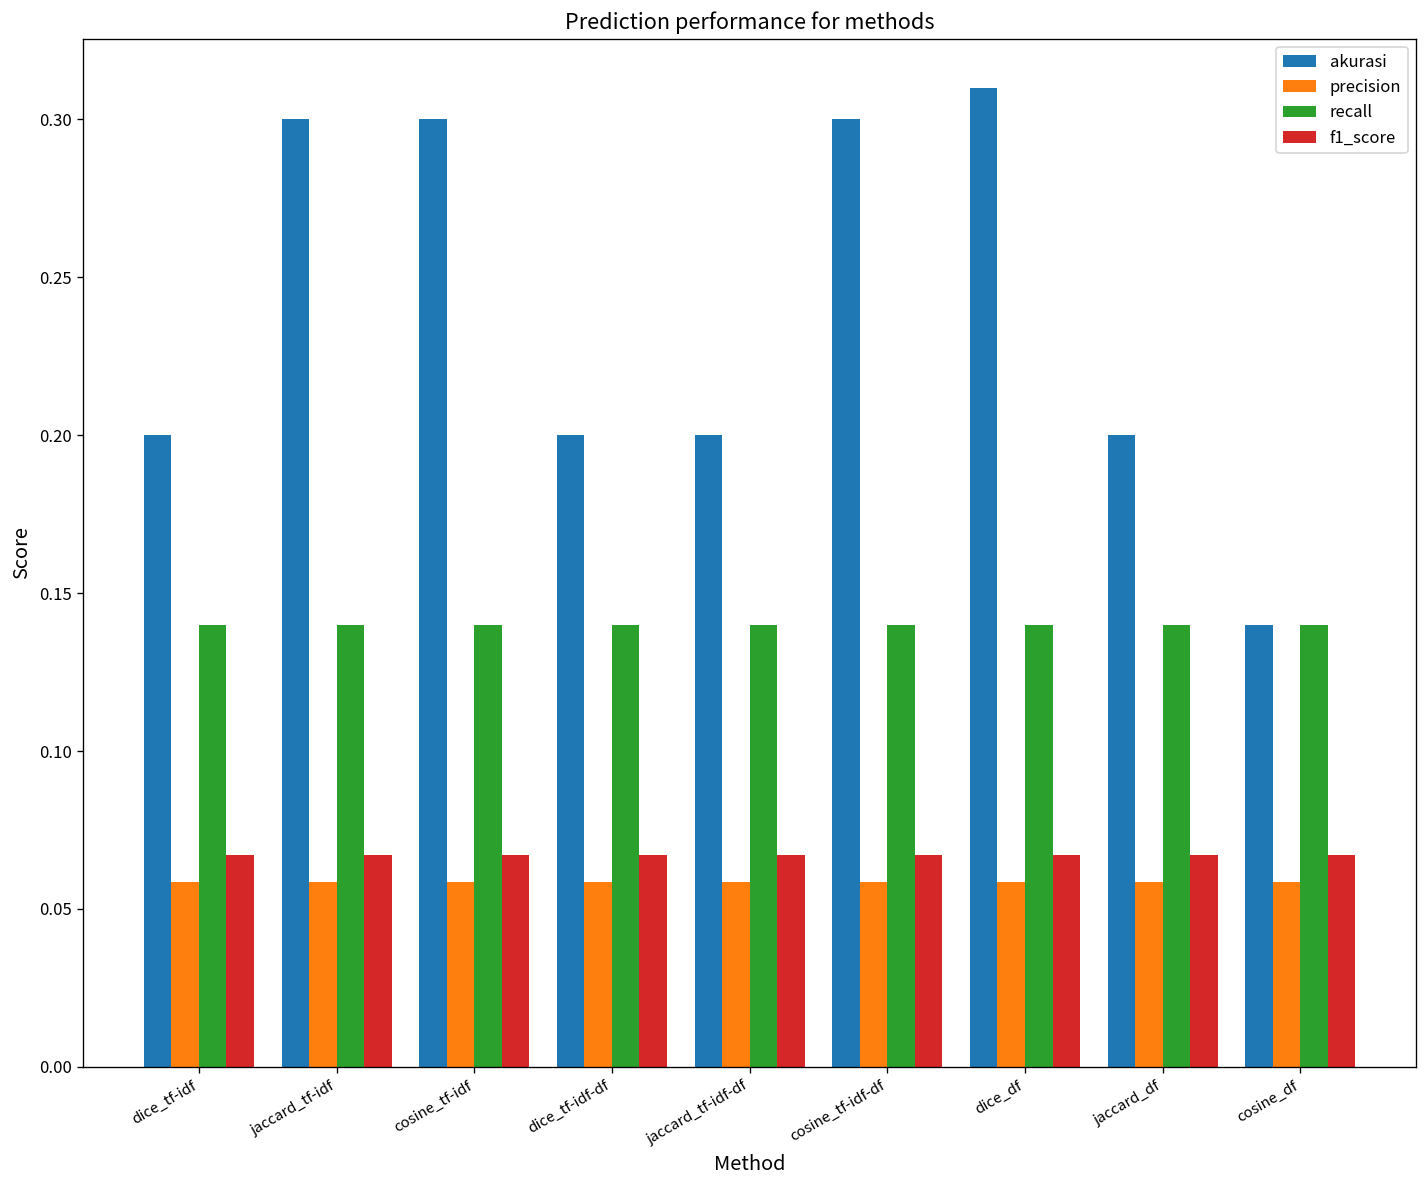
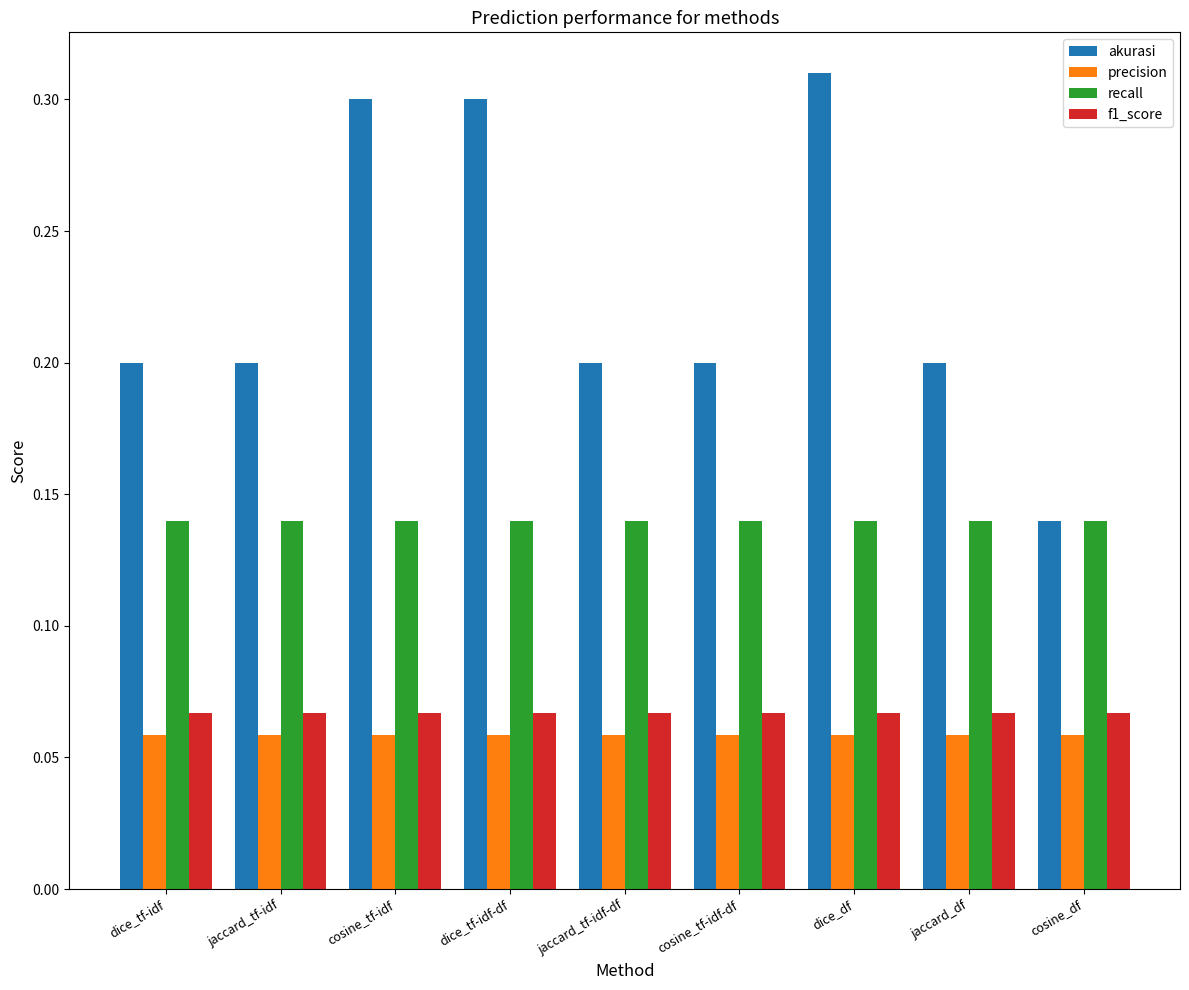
akurasi, jaccard_tf-idf: 0.3 -> 0.2
akurasi, dice_tf-idf-df: 0.2 -> 0.3
akurasi, cosine_tf-idf-df: 0.3 -> 0.2
